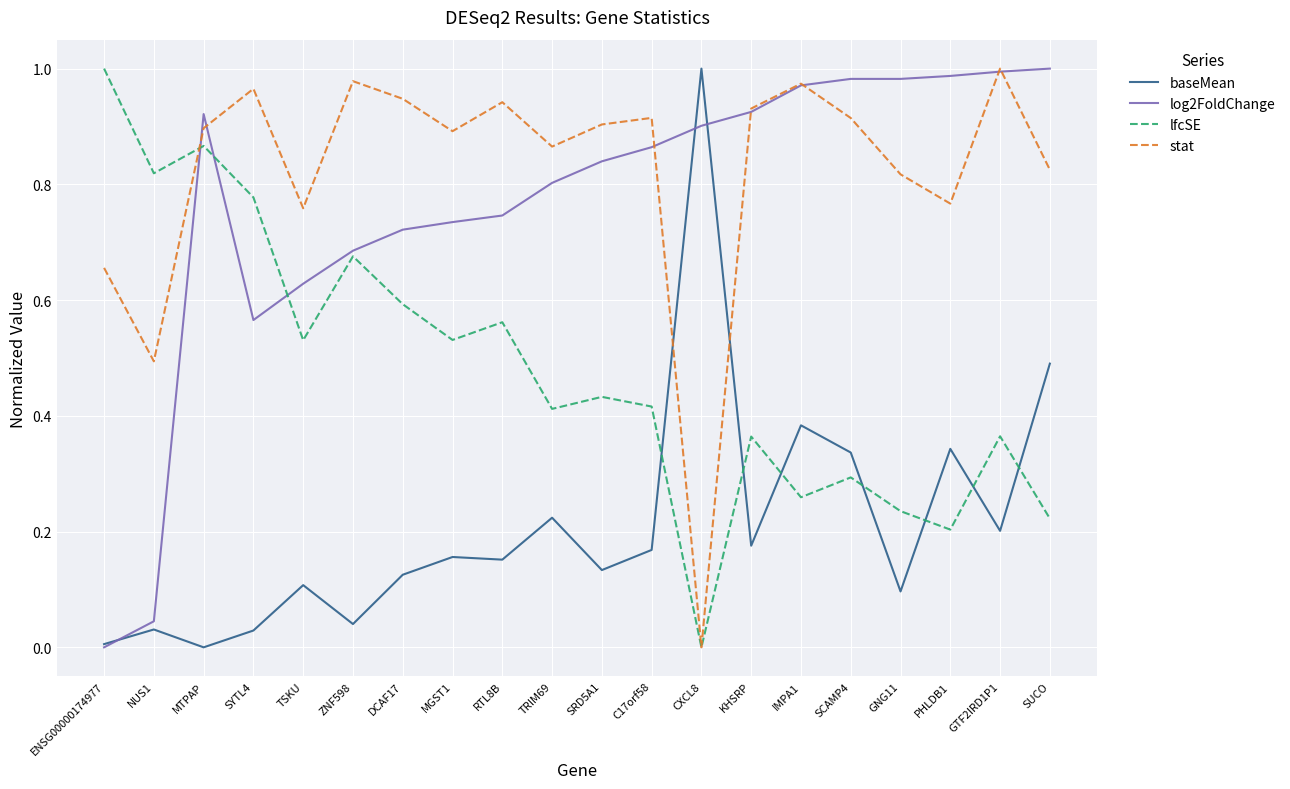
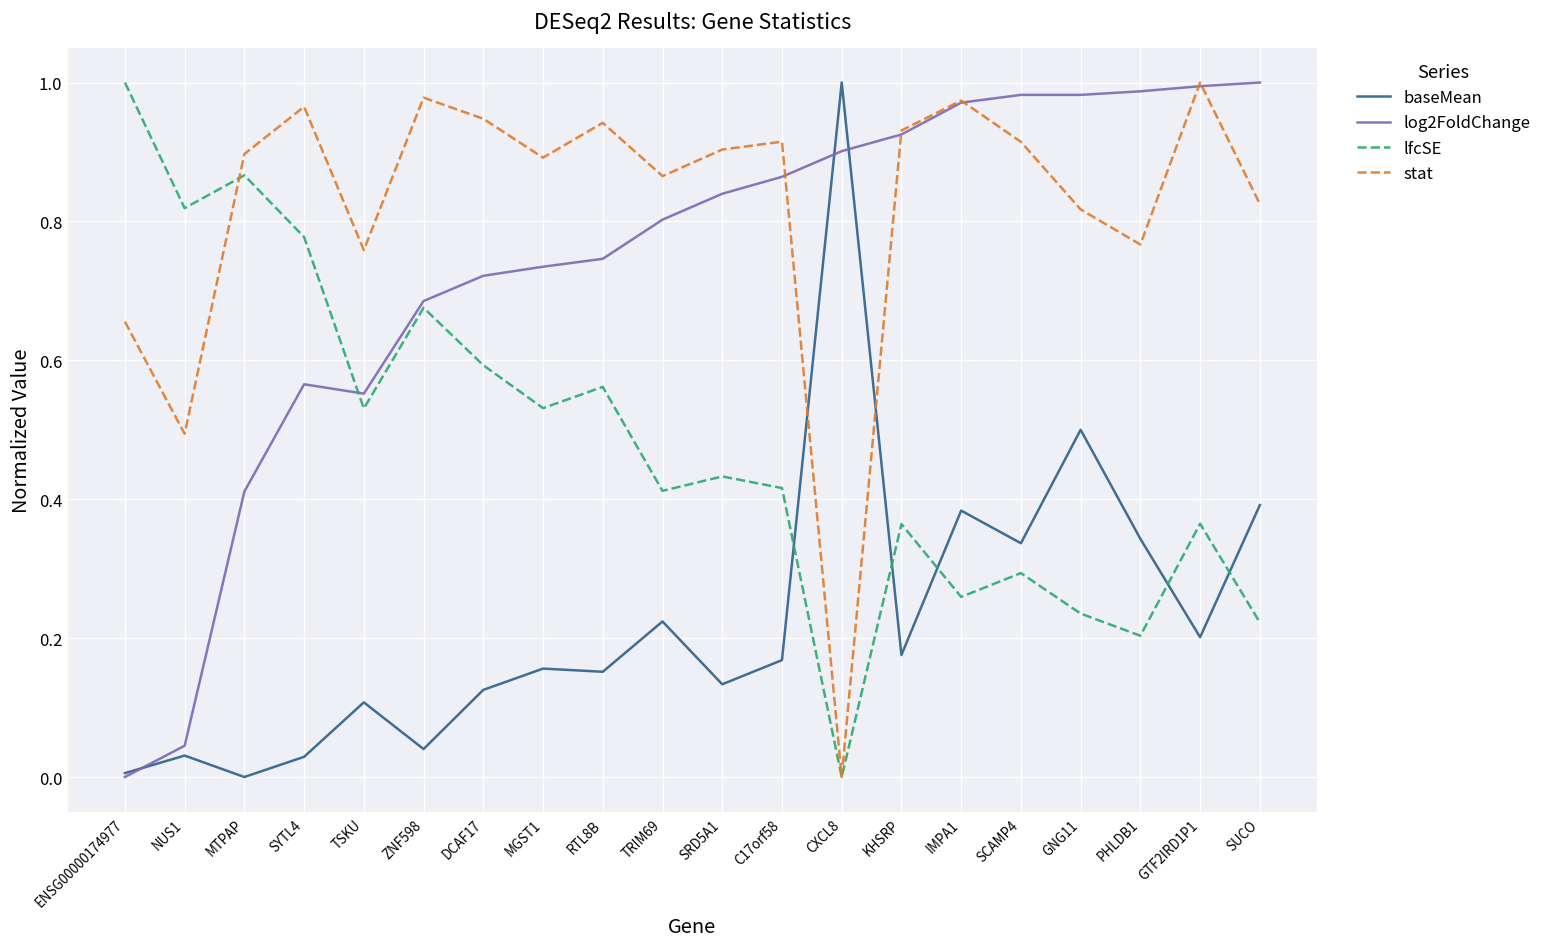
log2FoldChange, MTPAP: 0.92 -> 0.41
log2FoldChange, TSKU: 0.63 -> 0.55
baseMean, GNG11: 0.10 -> 0.50
baseMean, SUCO: 0.49 -> 0.39
